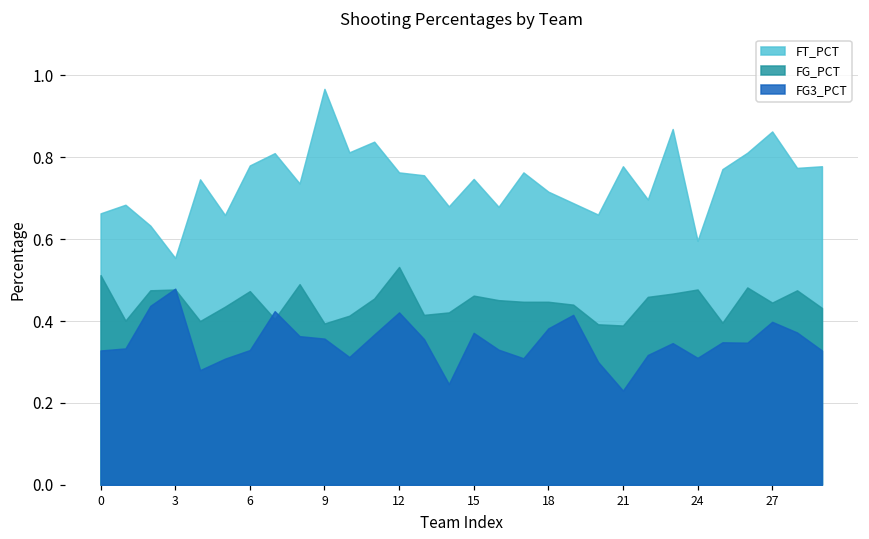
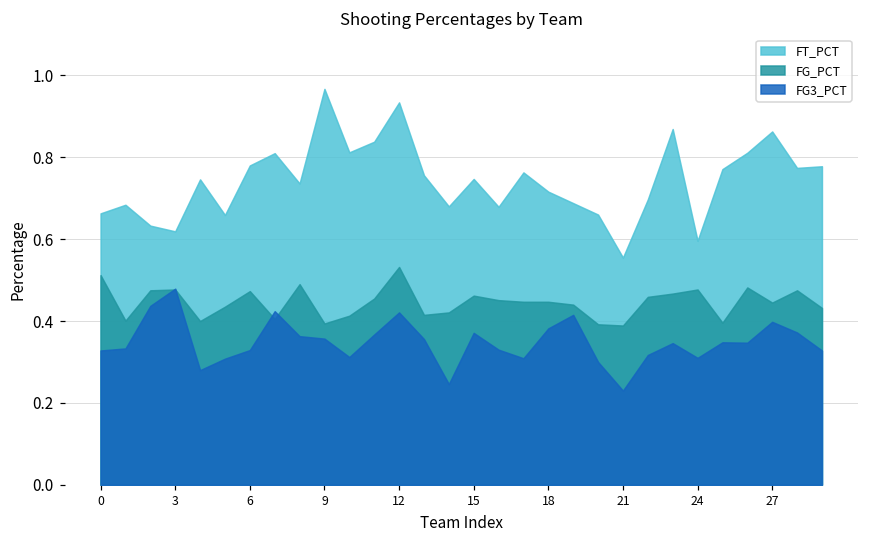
FT_PCT, 3: 0.55 -> 0.62
FT_PCT, 12: 0.76 -> 0.93
FT_PCT, 21: 0.78 -> 0.56
